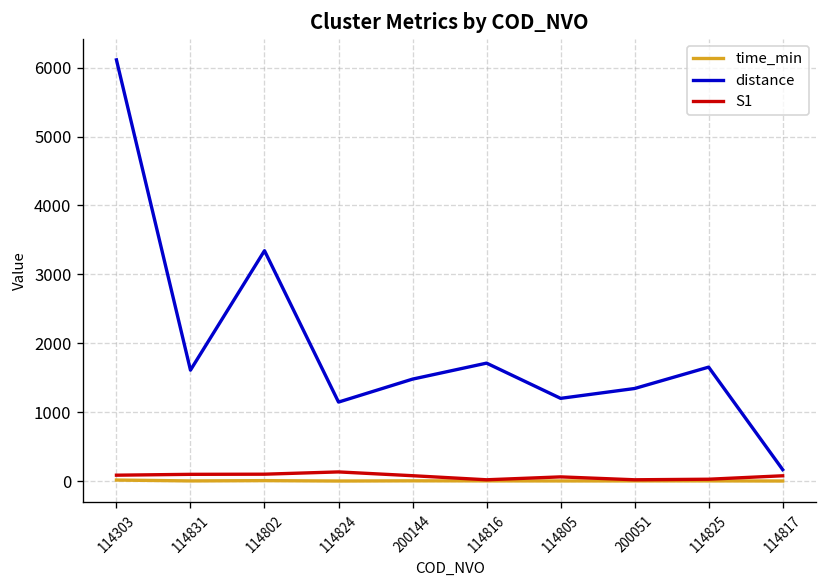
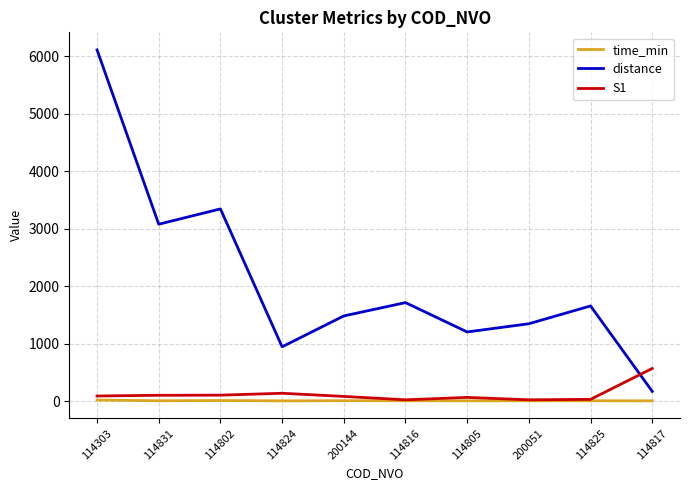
distance, 114831: 1600 -> 3100
distance, 114824: 1100 -> 900
S1, 114817: 100 -> 600
